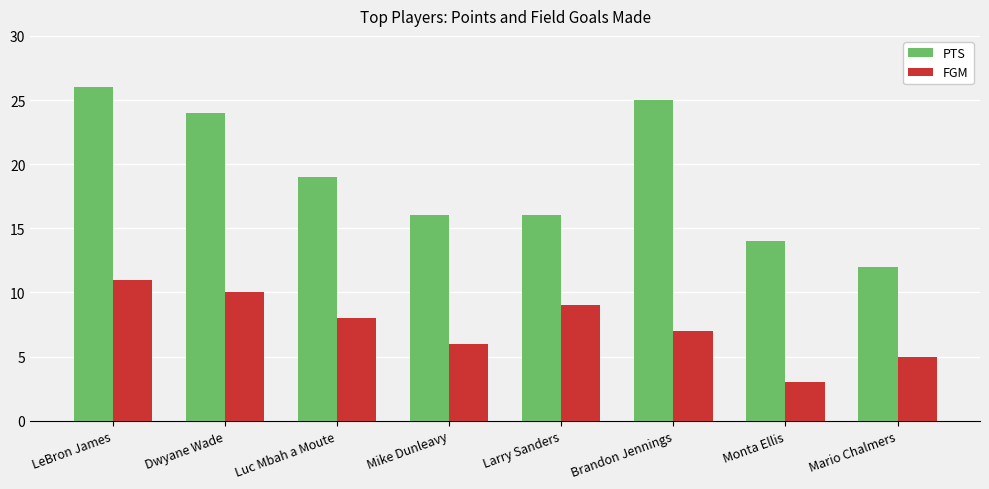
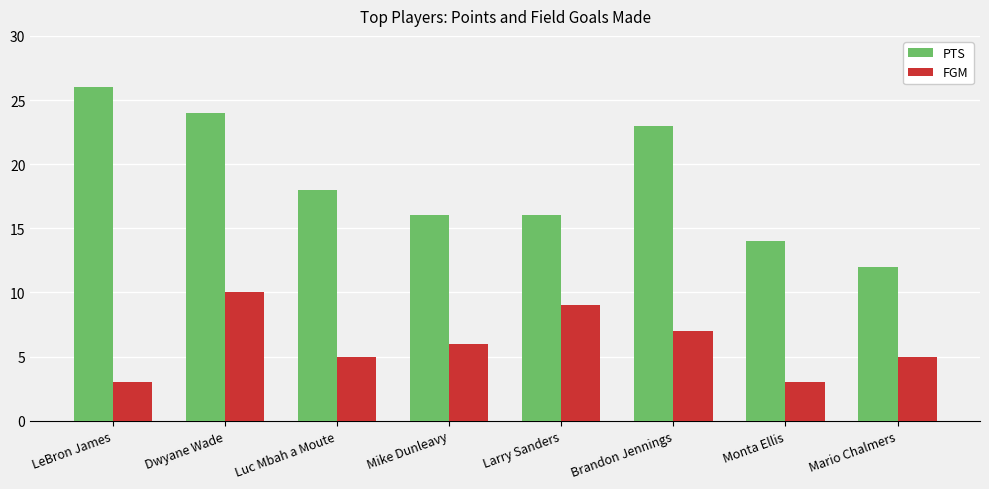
FGM, LeBron James: 11 -> 3
PTS, Luc Mbah a Moute: 19 -> 18
FGM, Luc Mbah a Moute: 8 -> 5
PTS, Brandon Jennings: 25 -> 23
